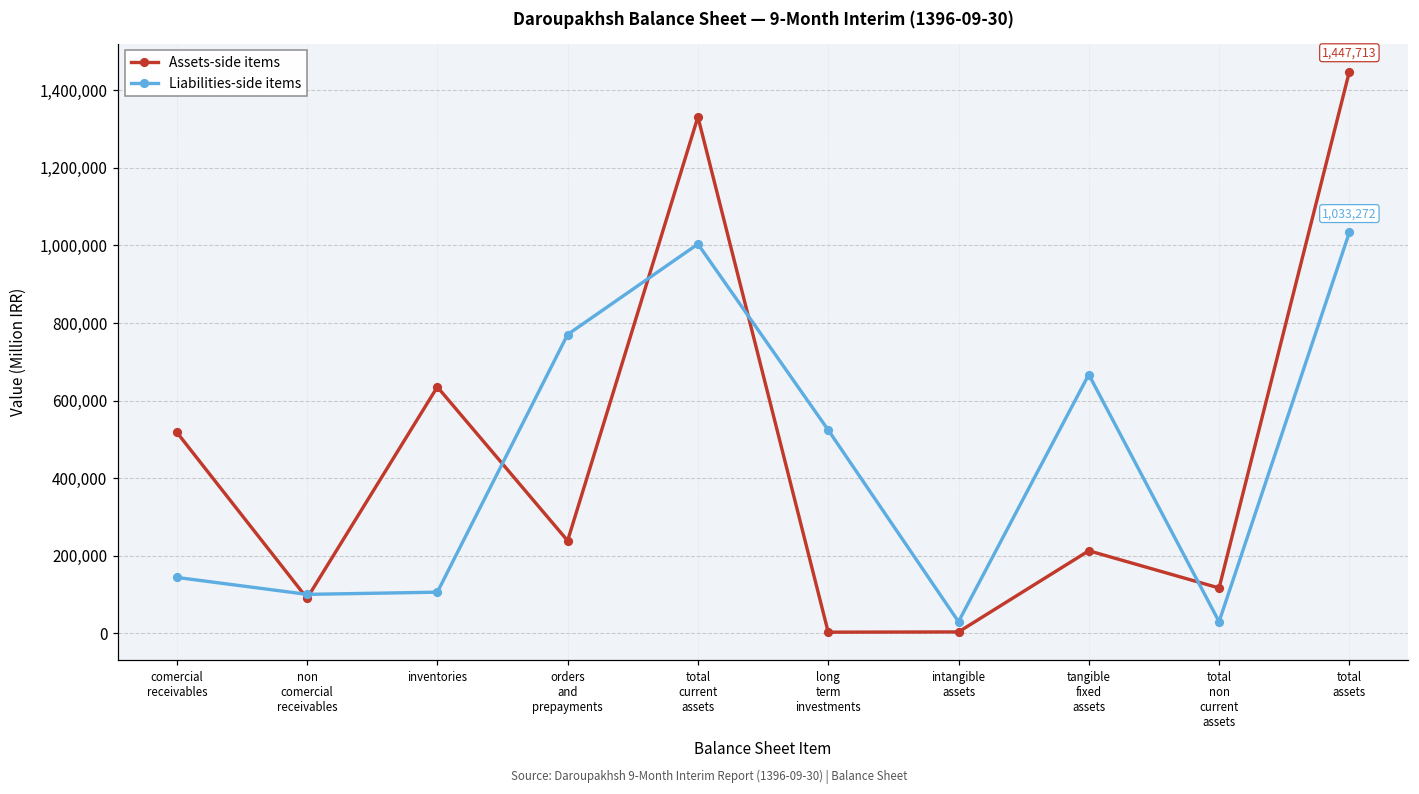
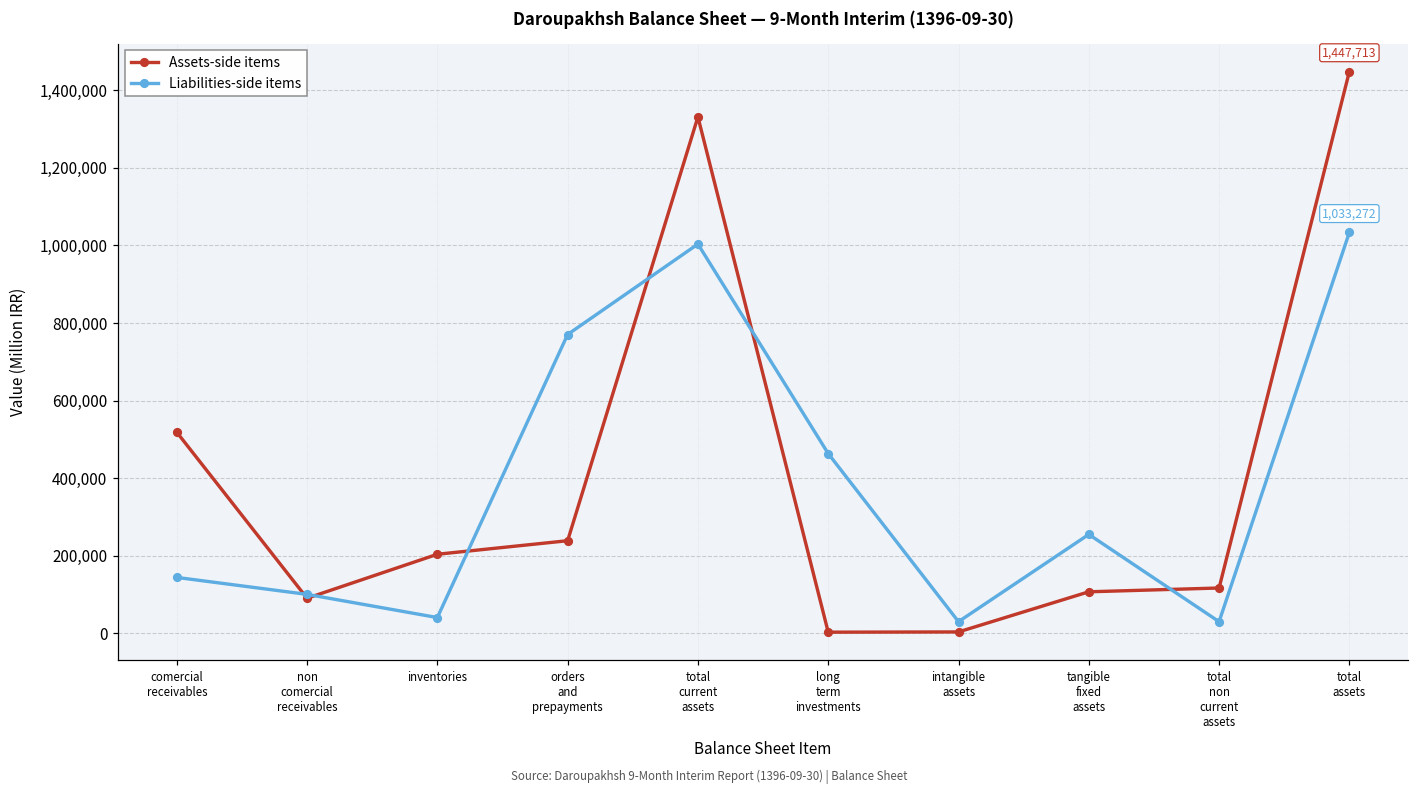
Assets-side items, inventories: 630,000 -> 200,000
Liabilities-side items, inventories: 110,000 -> 40,000
Liabilities-side items, long term investments: 520,000 -> 460,000
Assets-side items, tangible fixed assets: 210,000 -> 110,000
Liabilities-side items, tangible fixed assets: 670,000 -> 260,000
